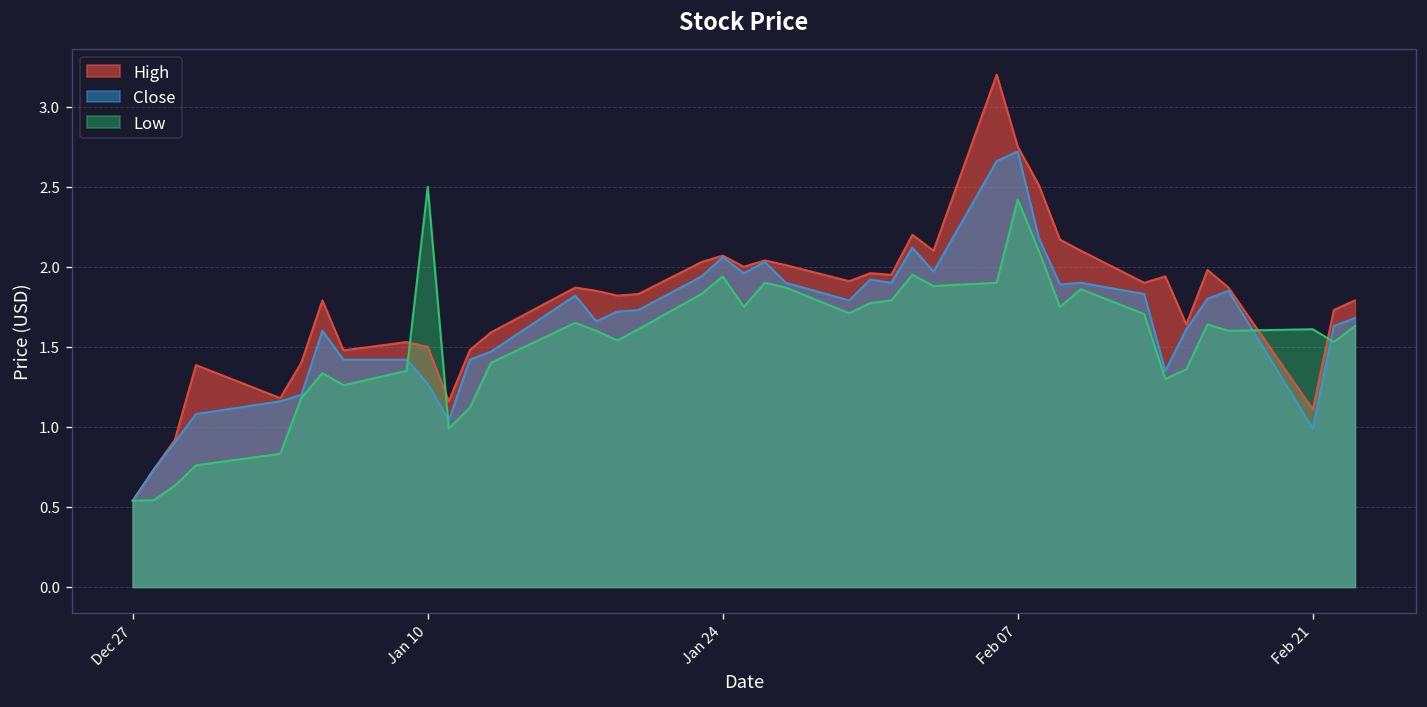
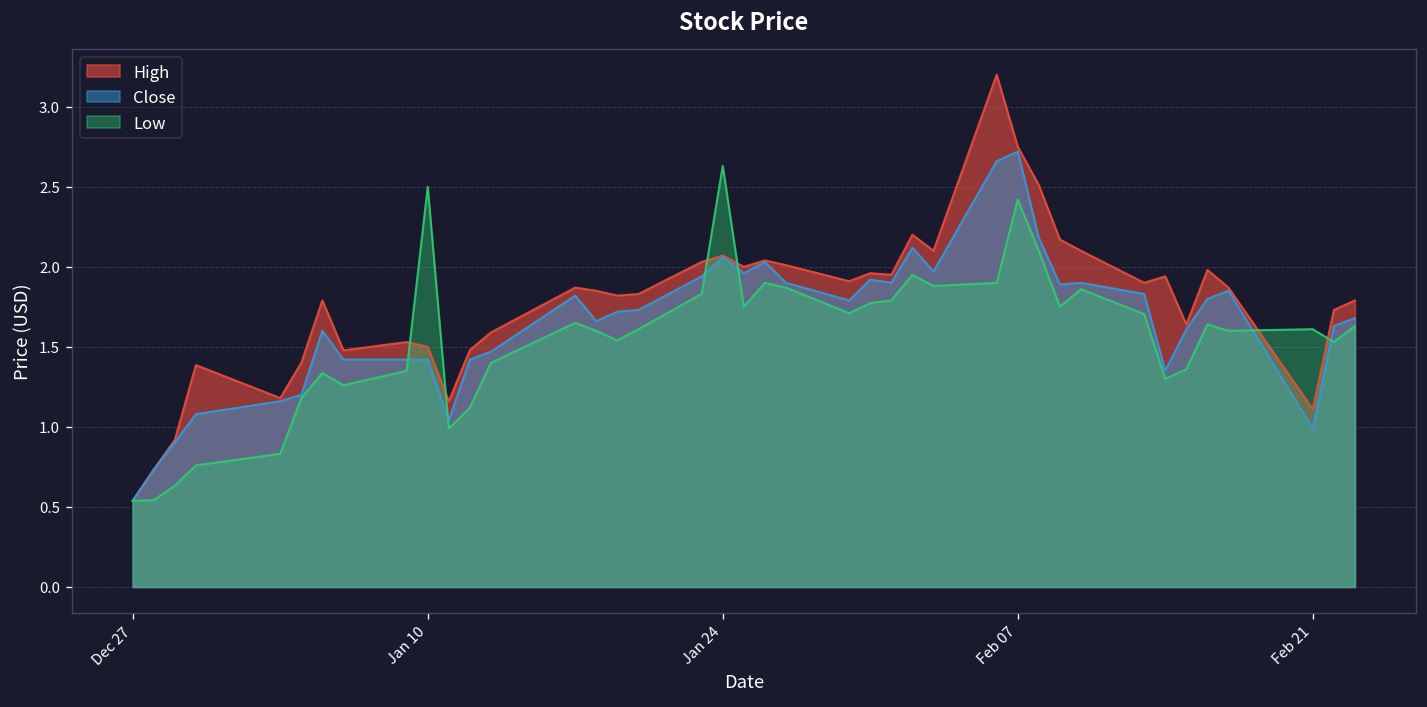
Close, Jan 10: 1.27 -> 1.42
Low, Jan 24: 1.94 -> 2.63
